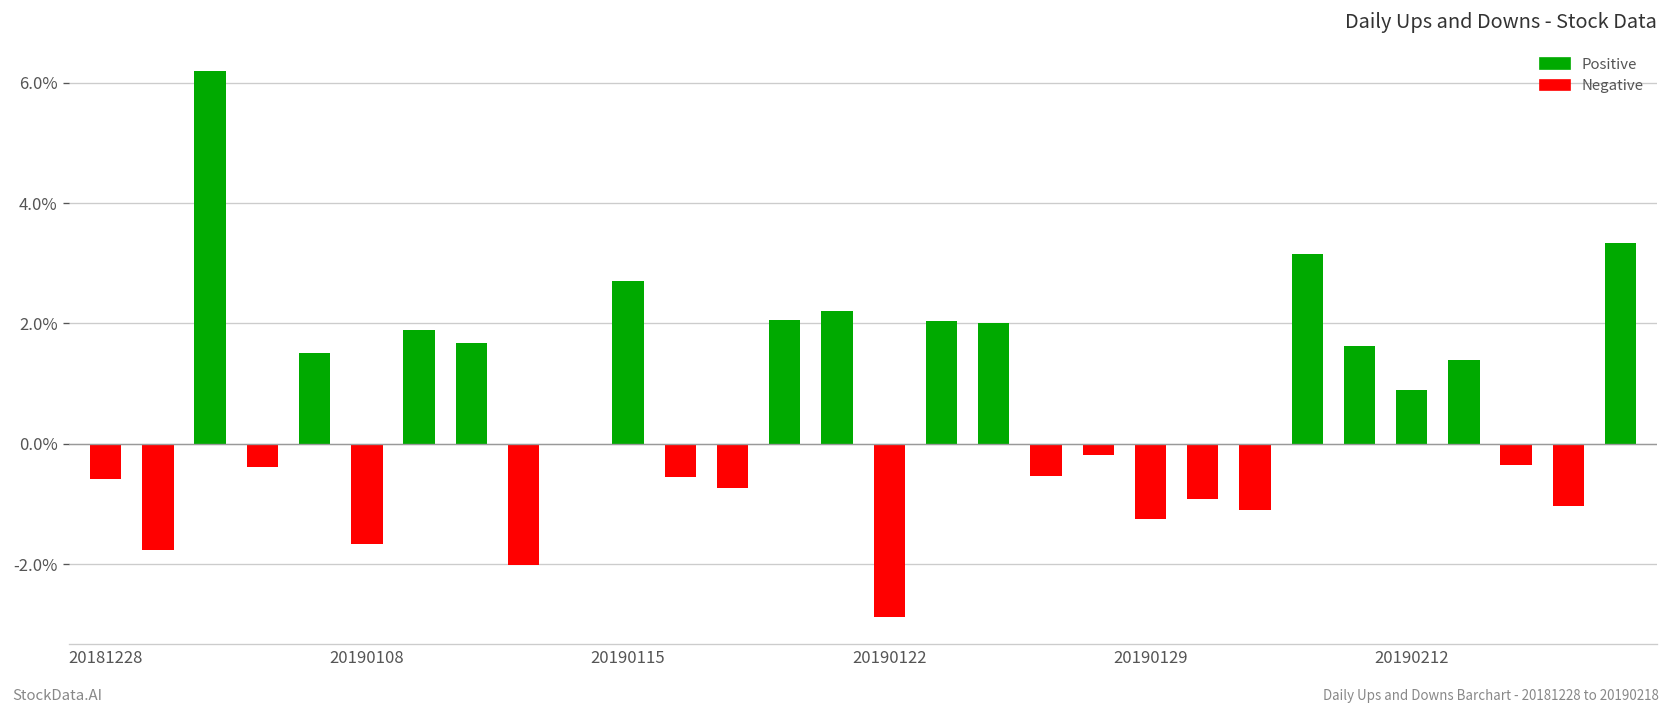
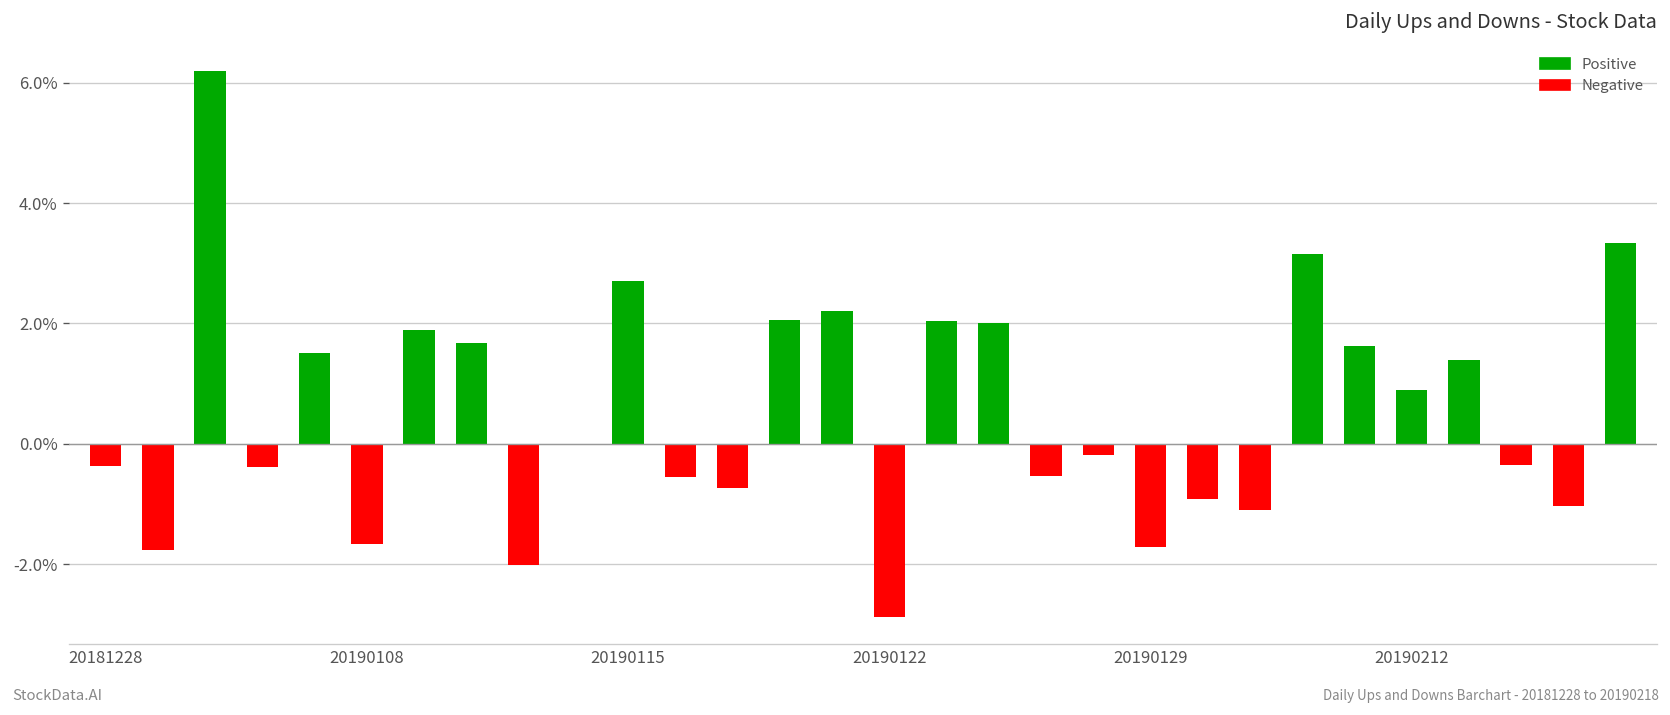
20181228: -0.6% -> -0.4%
20190129: -1.3% -> -1.7%
